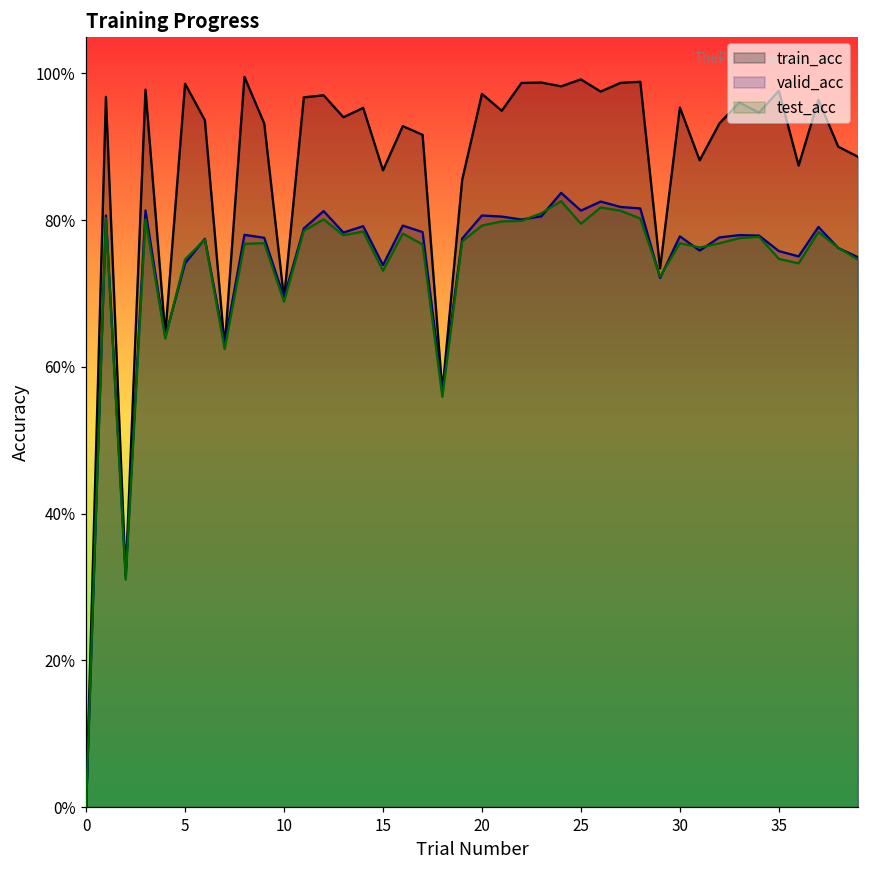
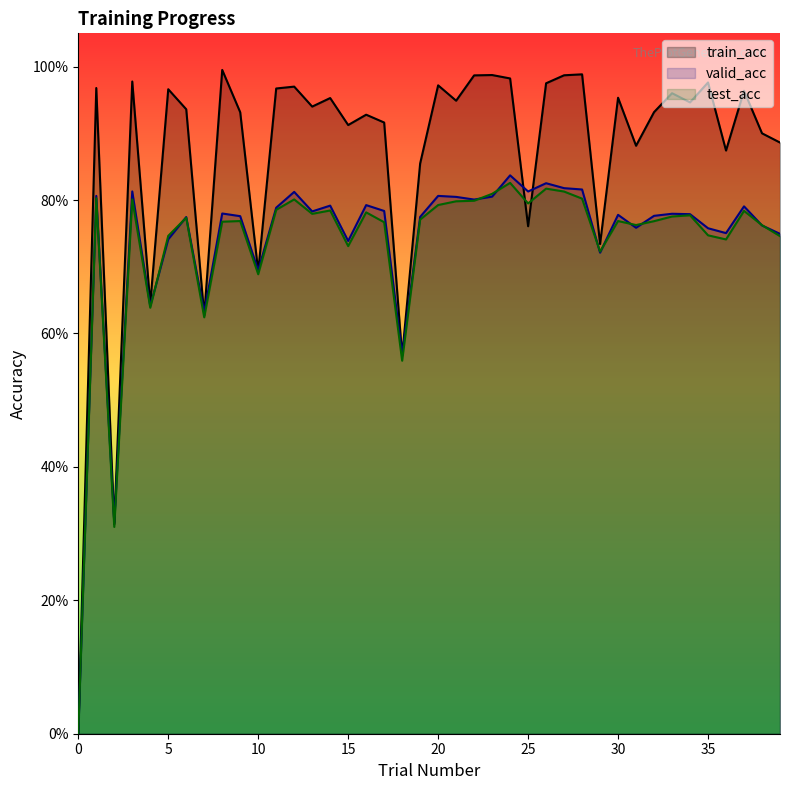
train_acc, 5: 99% -> 97%
train_acc, 15: 87% -> 91%
train_acc, 25: 99% -> 76%
